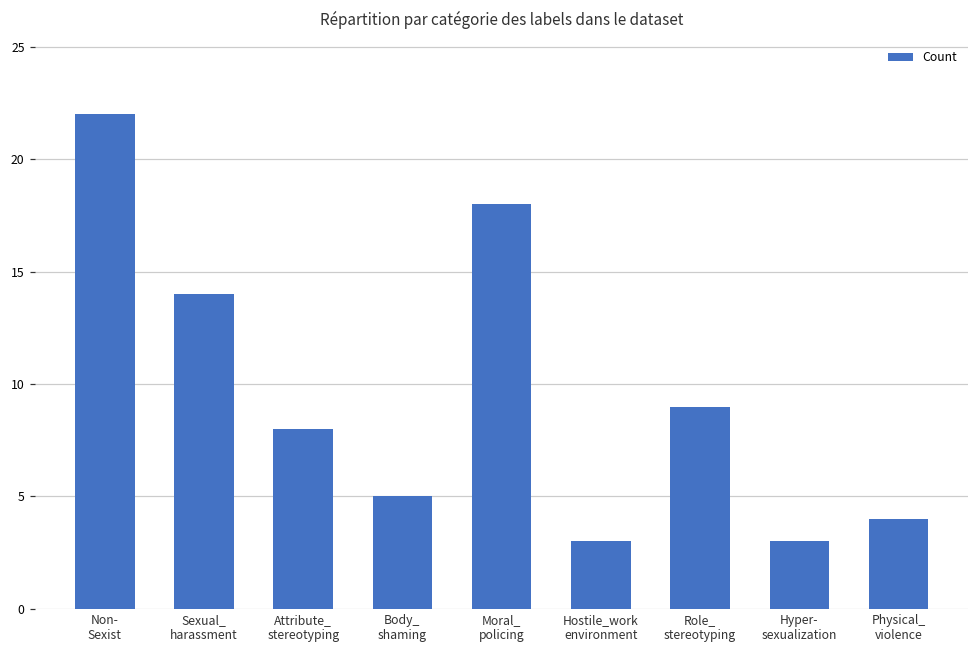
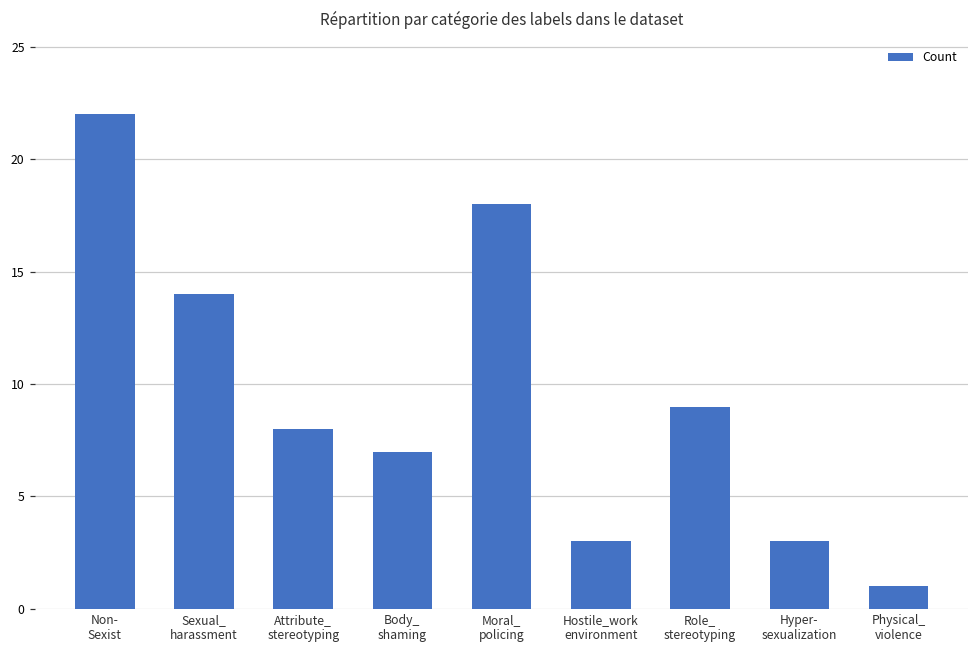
Body_ shaming: 5 -> 7
Physical_ violence: 4 -> 1
